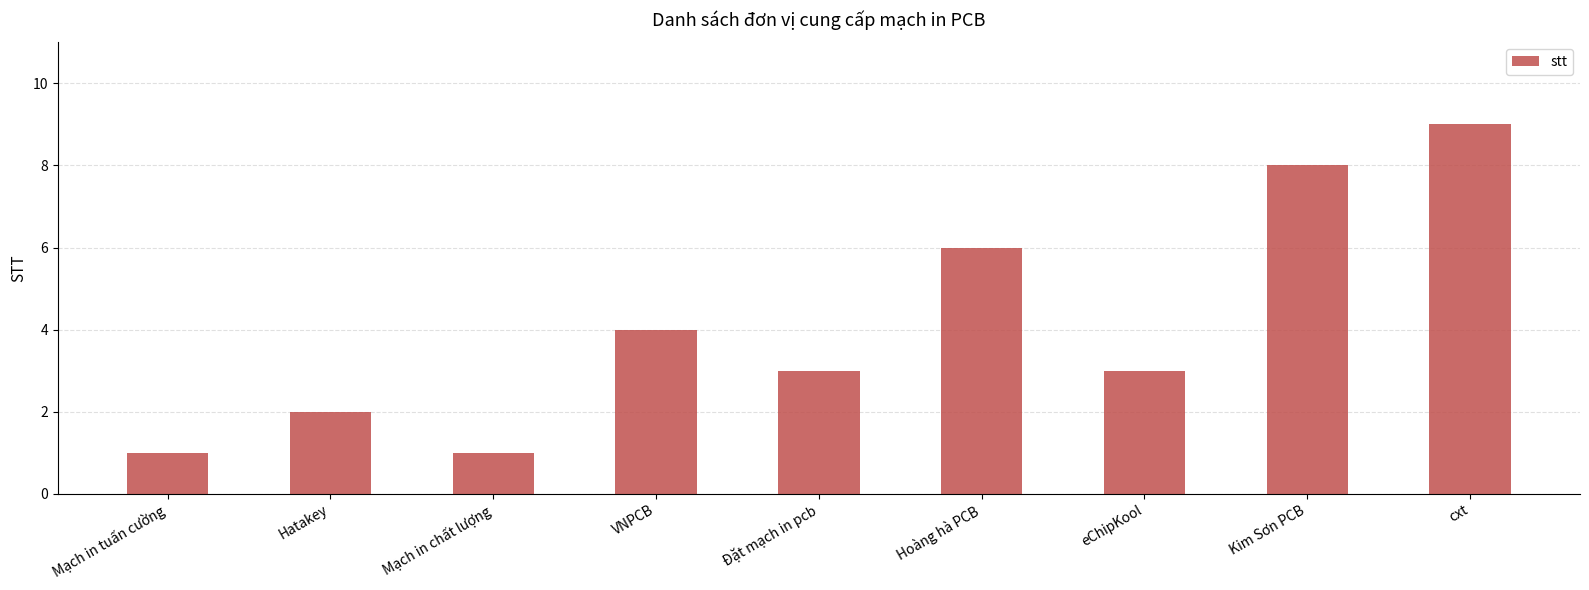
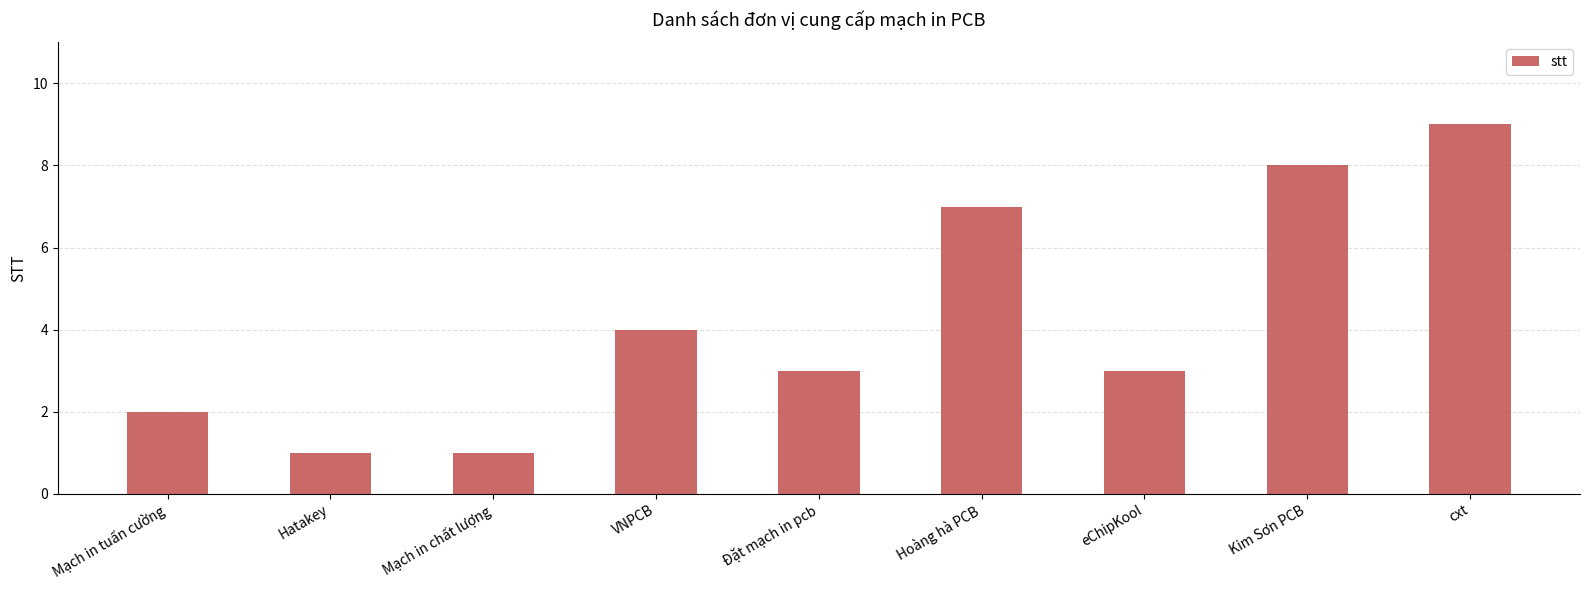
Mạch in tuấn cường: 1 -> 2
Hatakey: 2 -> 1
Hoàng hà PCB: 6 -> 7
